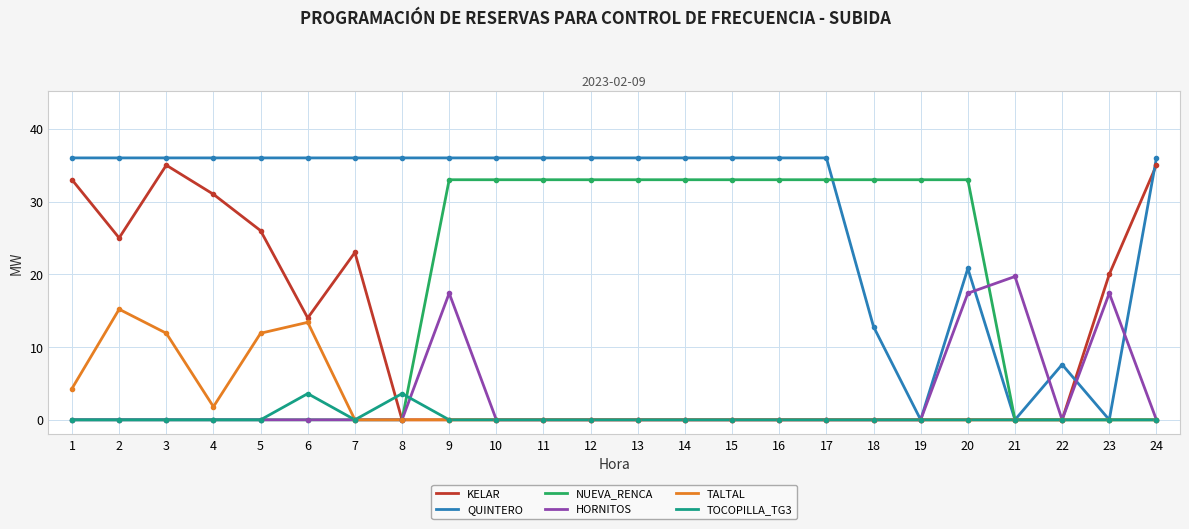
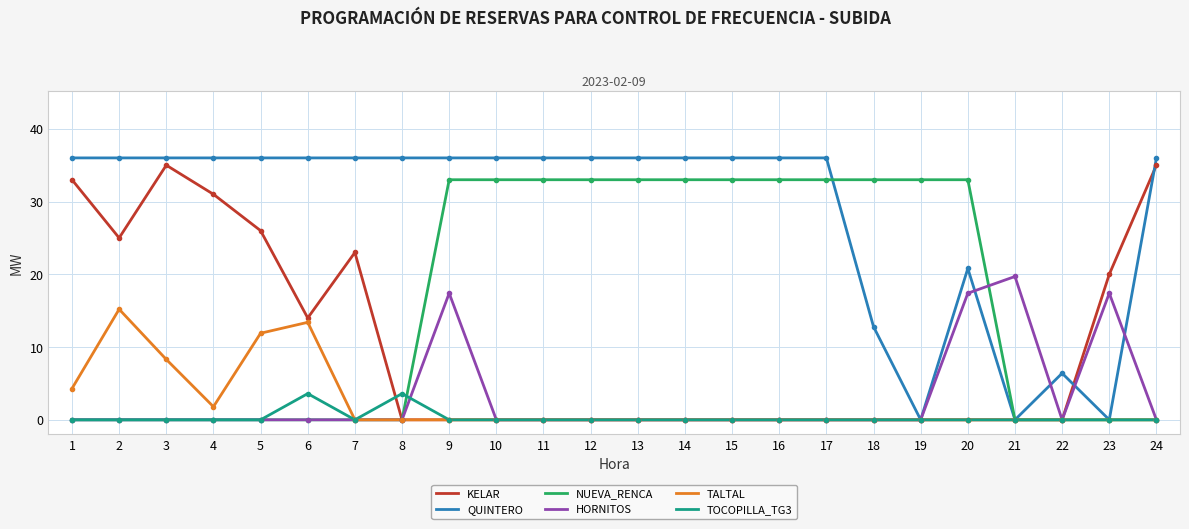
TALTAL, 3: 12 -> 8
QUINTERO, 22: 8 -> 6
